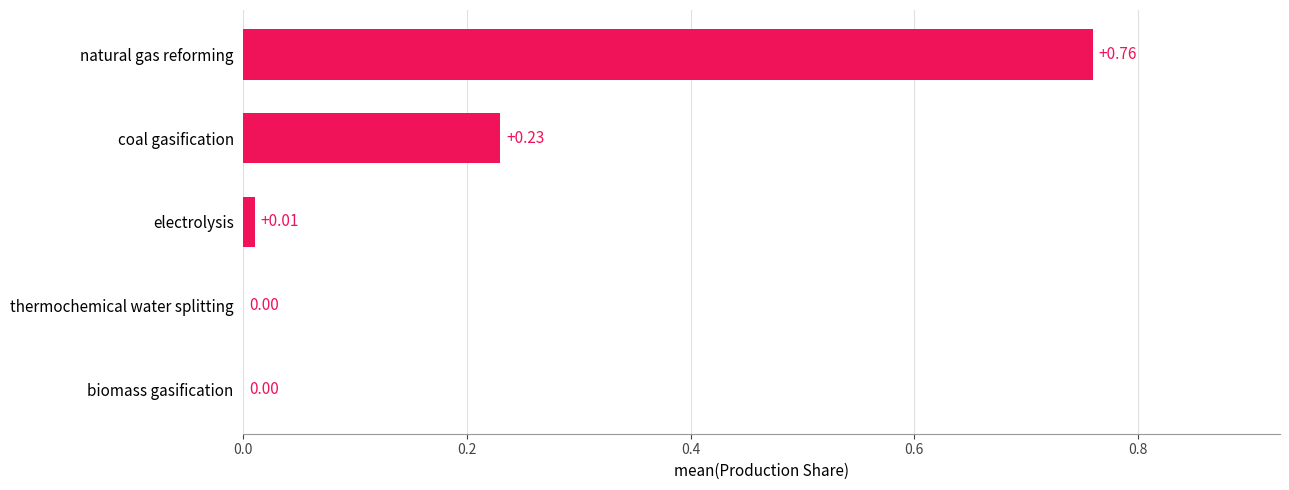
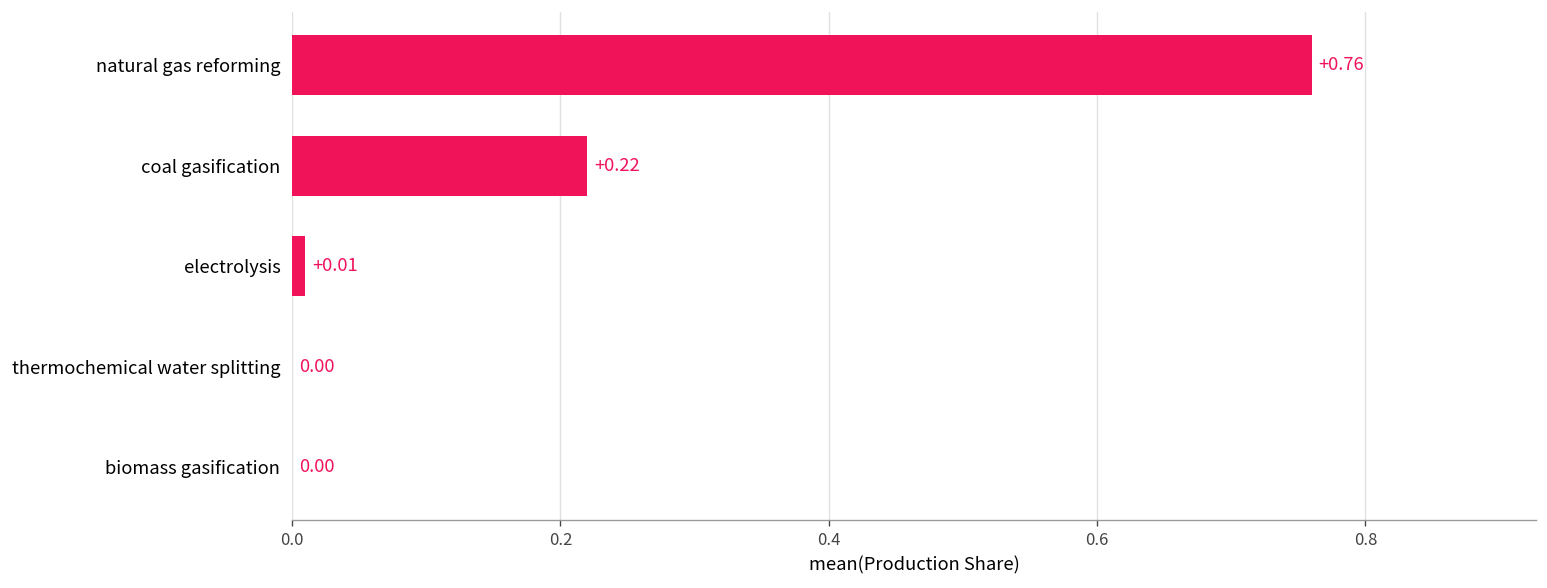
coal gasification: +0.23 -> +0.22
